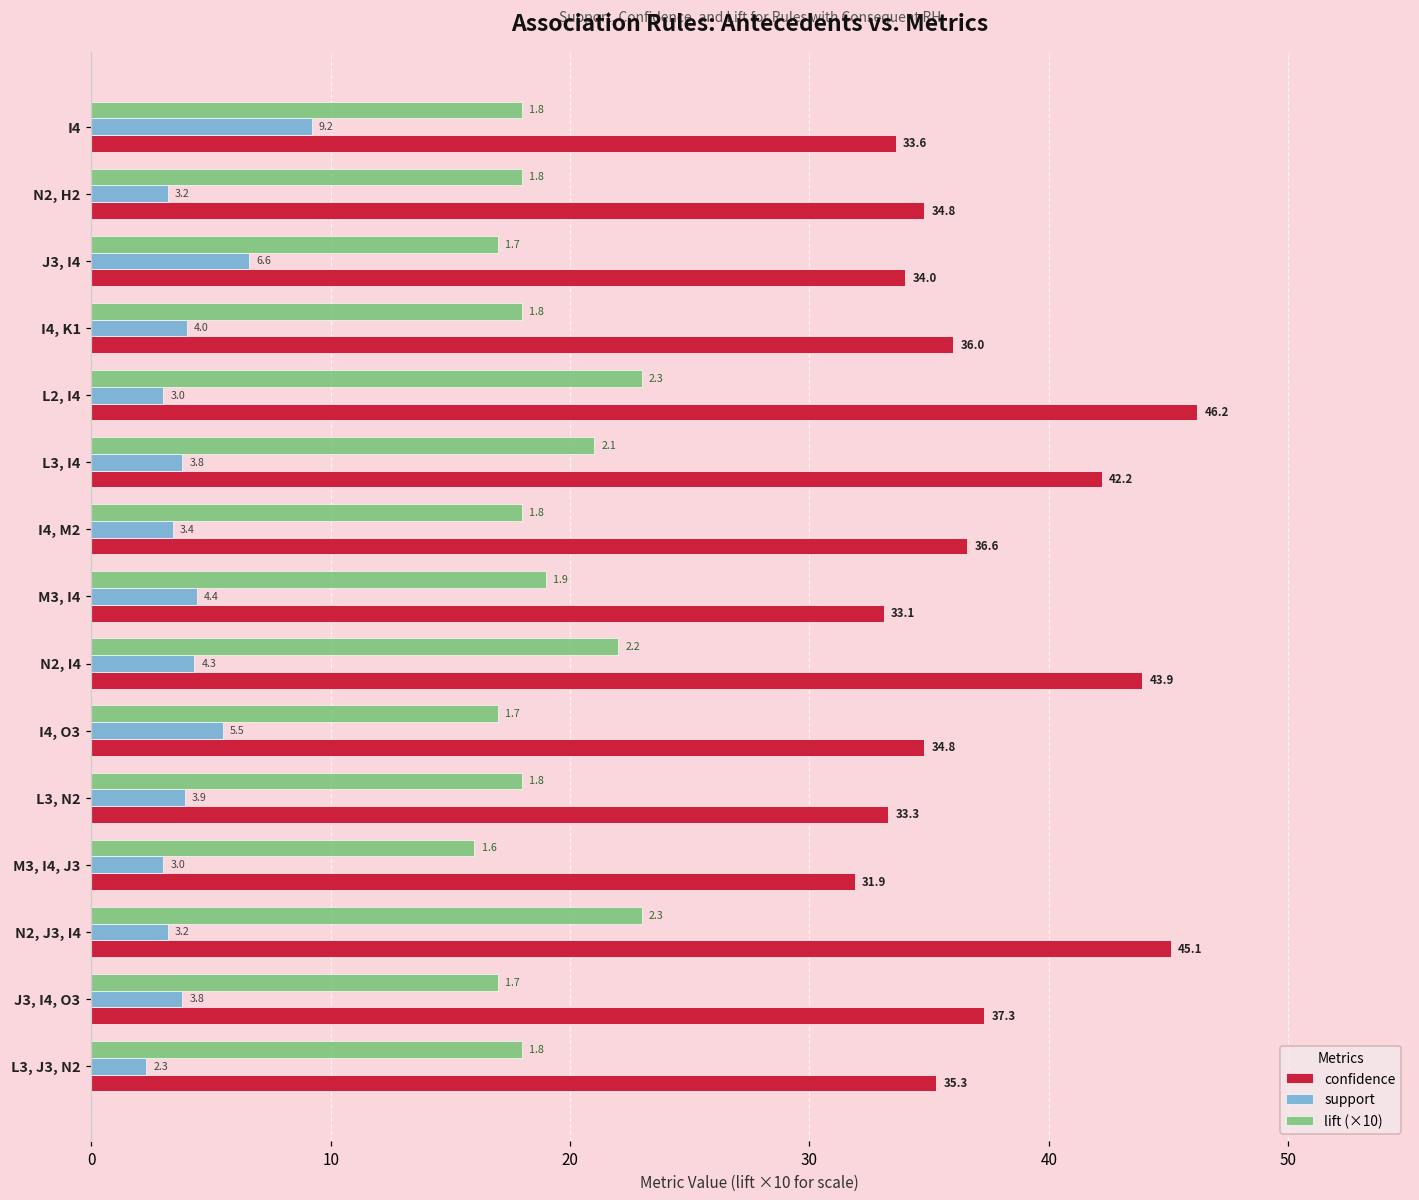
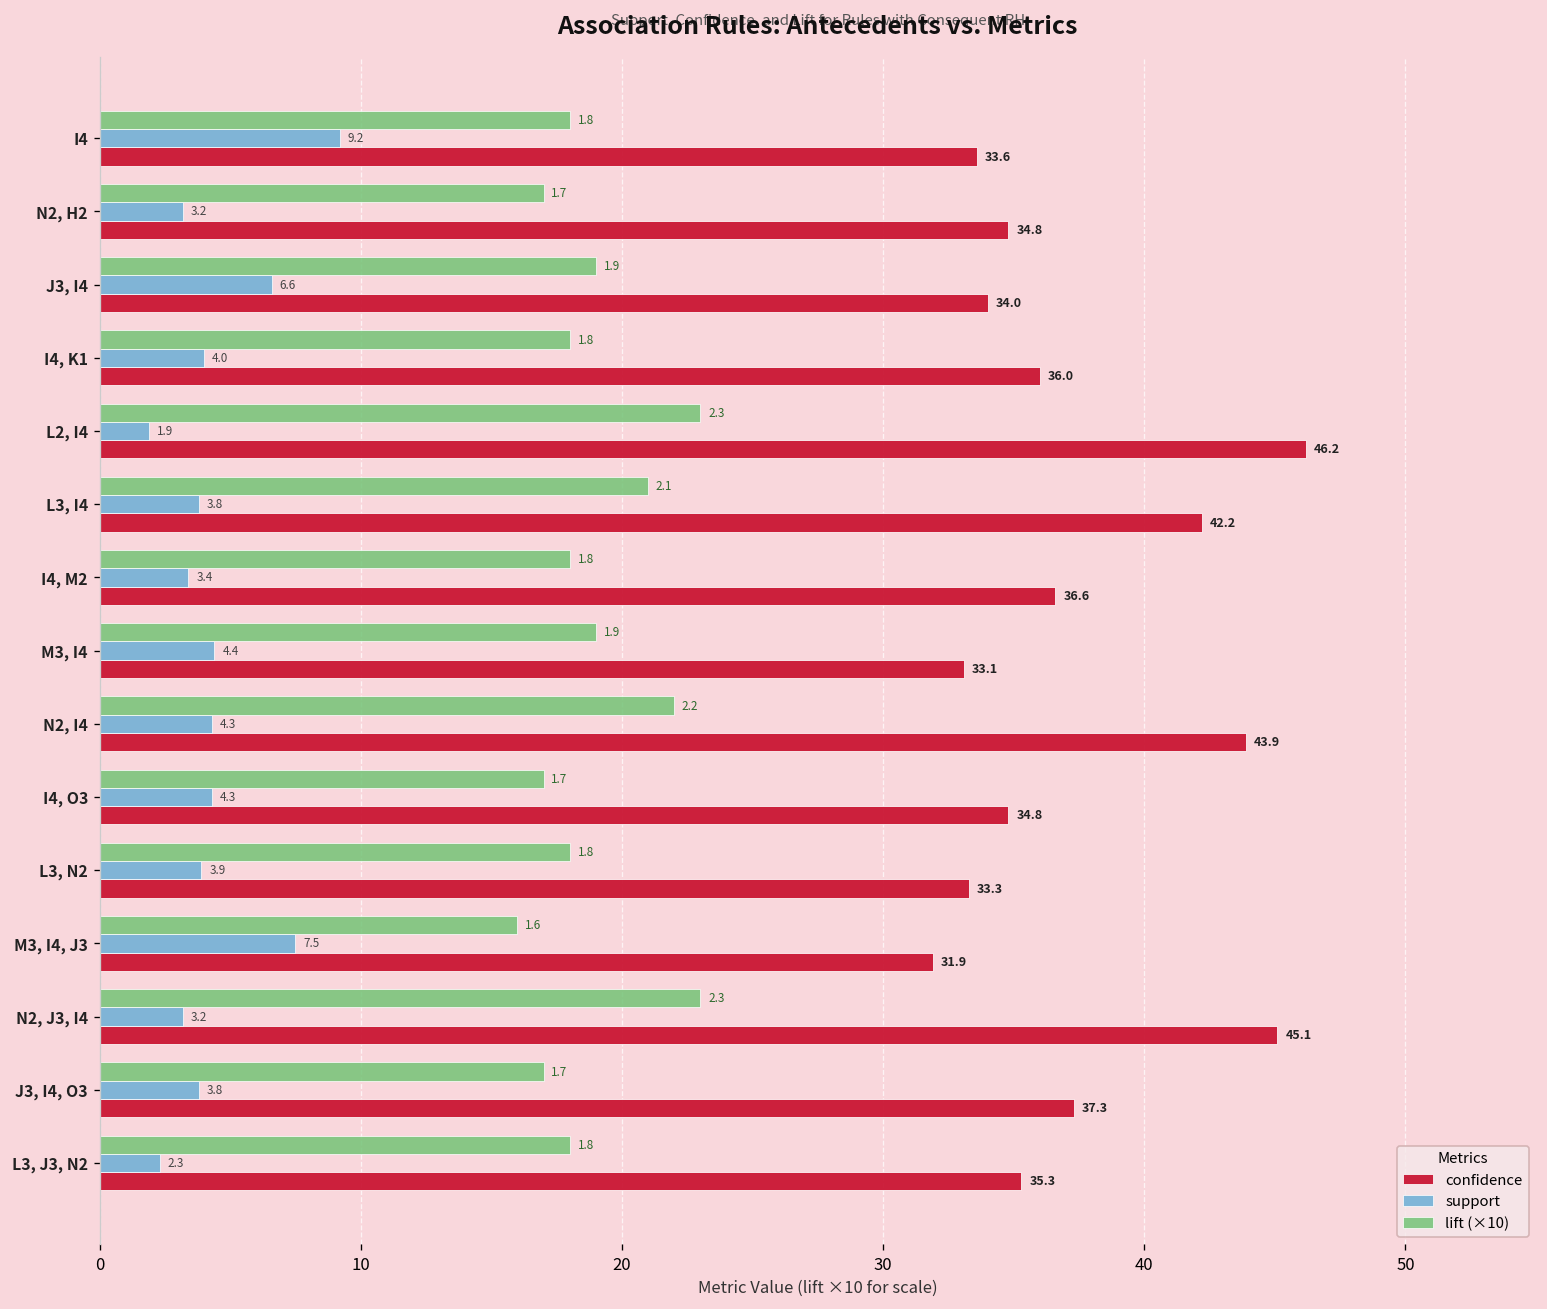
lift (×10), N2, H2: 1.8 -> 1.7
lift (×10), J3, I4: 1.7 -> 1.9
support, L2, I4: 3.0 -> 1.9
support, I4, O3: 5.5 -> 4.3
support, M3, I4, J3: 3.0 -> 7.5
